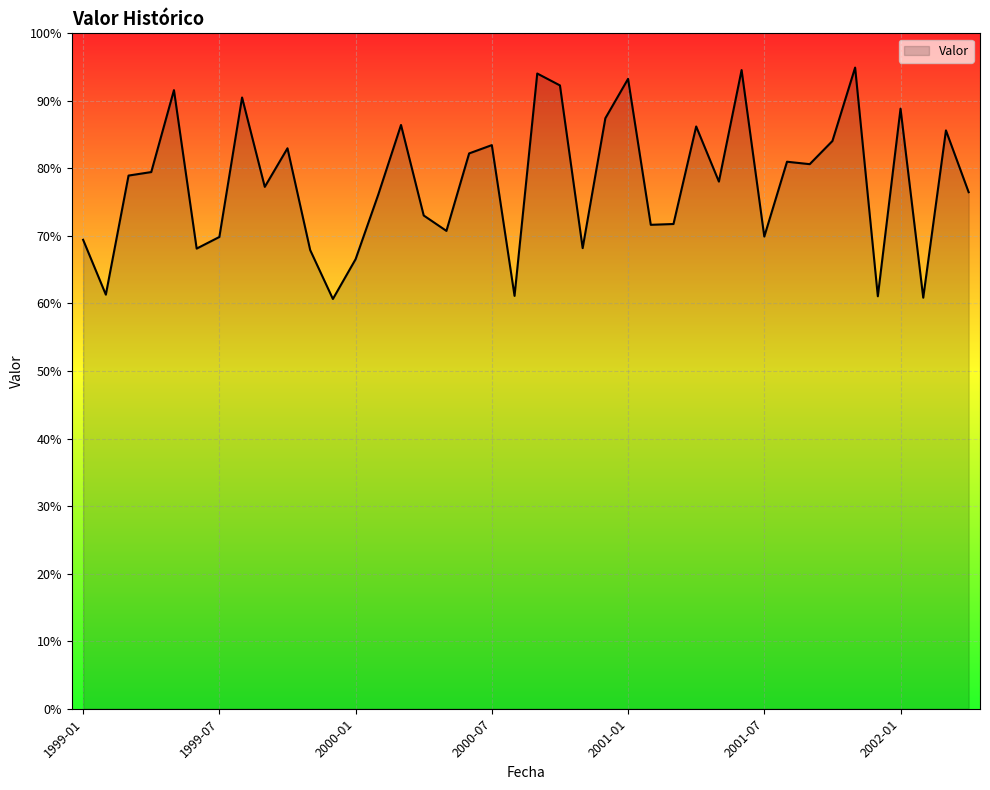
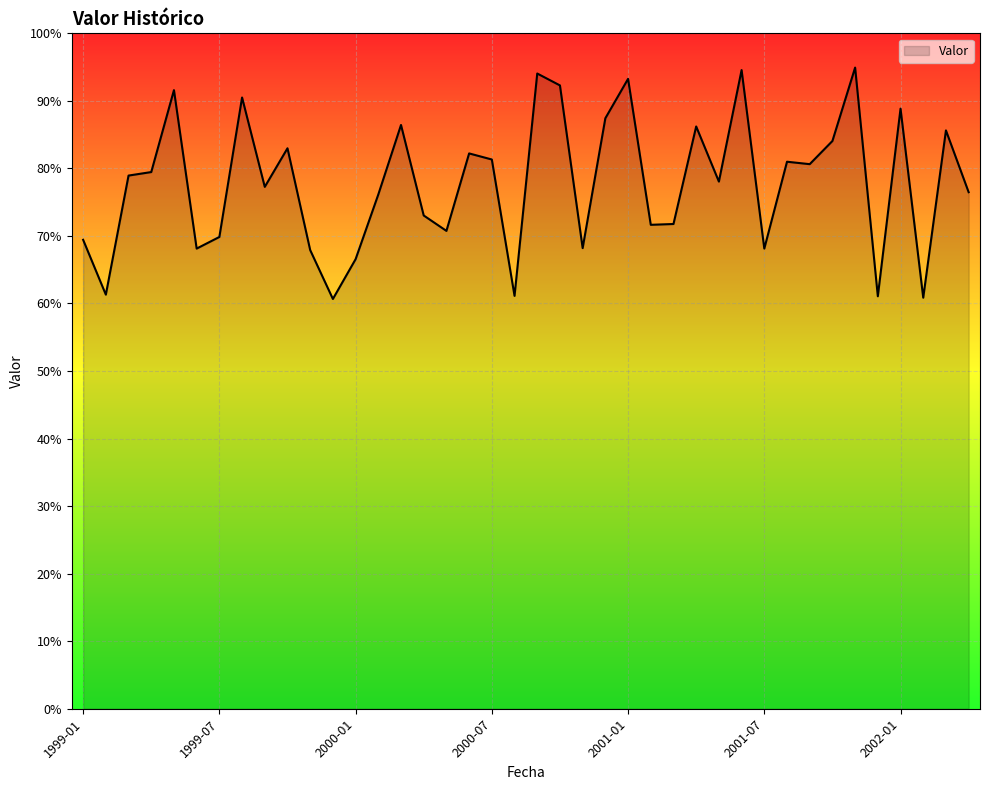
2000-07: 83% -> 81%
2001-07: 70% -> 68%
